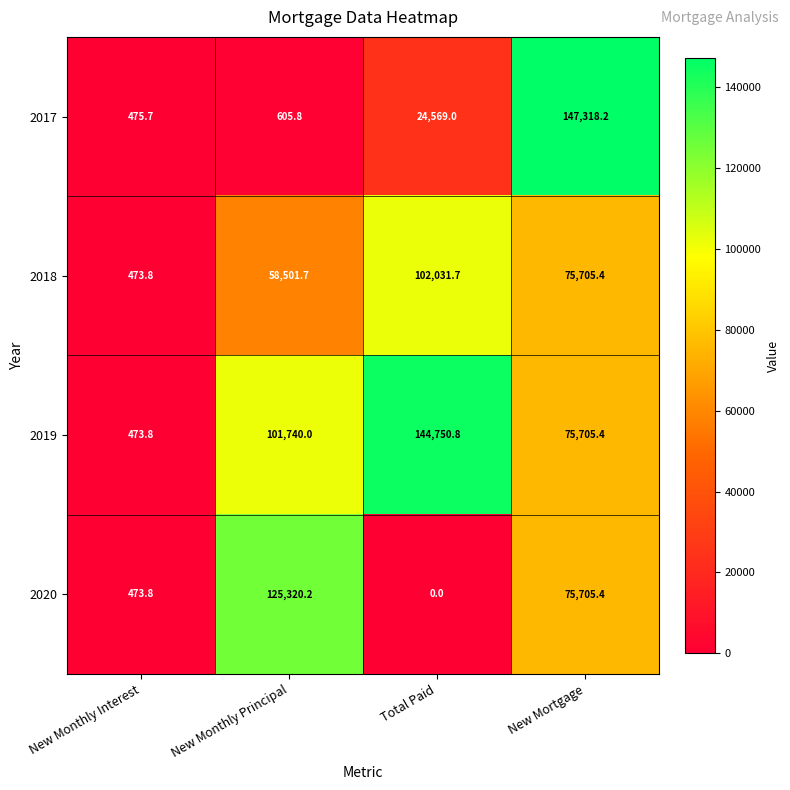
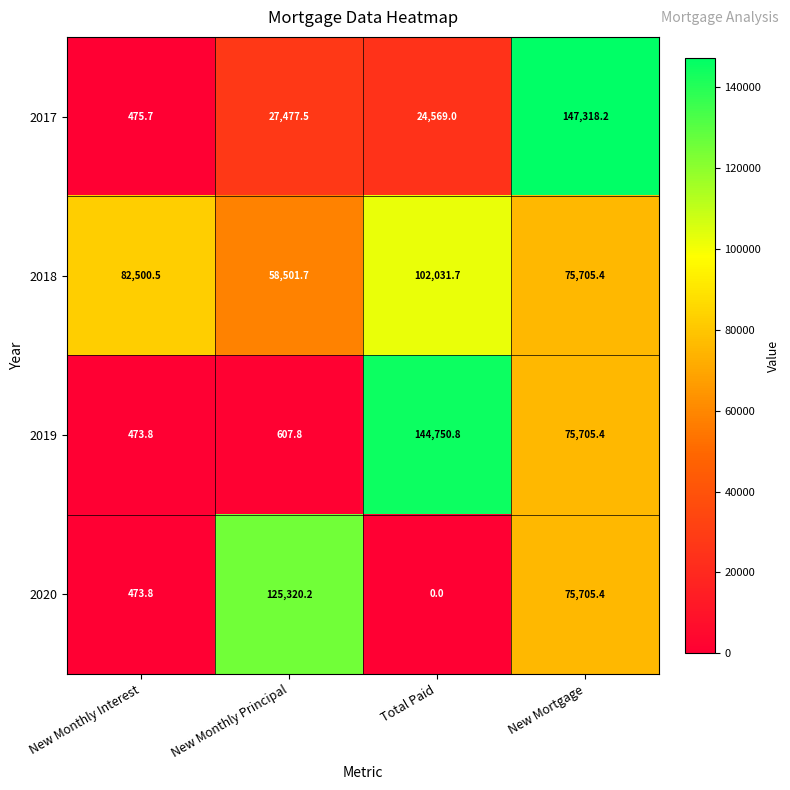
2017, New Monthly Principal: 605.8 -> 27,477.5
2018, New Monthly Interest: 473.8 -> 82,500.5
2019, New Monthly Principal: 101,740.0 -> 607.8
